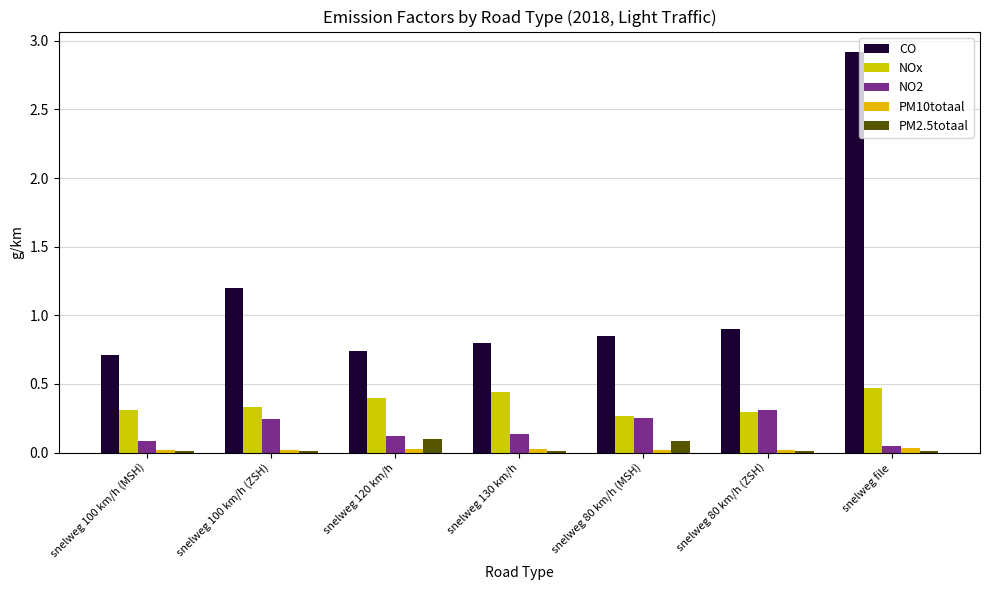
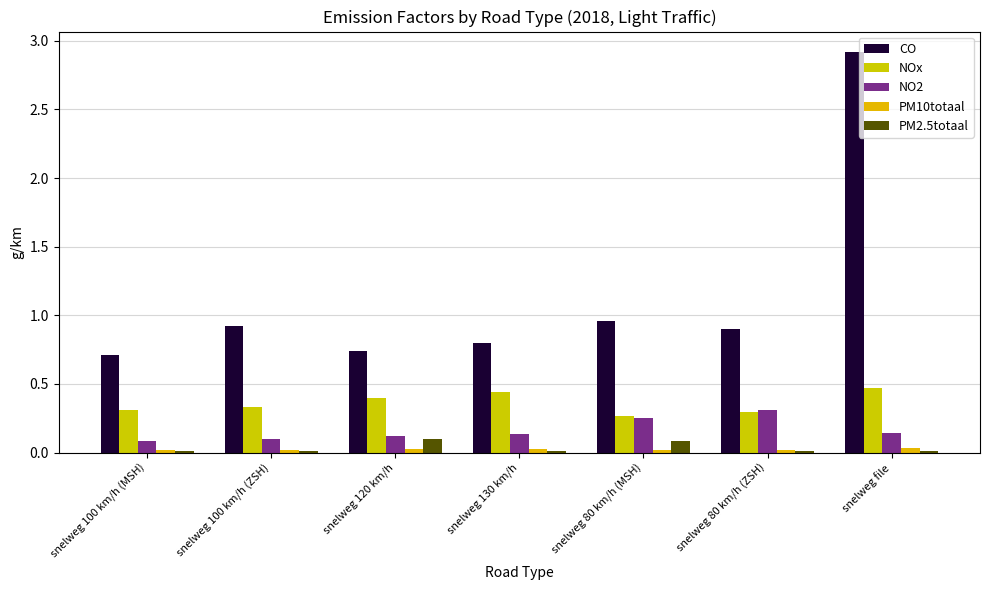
CO, snelweg 100 km/h (ZSH): 1.20 -> 0.92
NO2, snelweg 100 km/h (ZSH): 0.25 -> 0.10
CO, snelweg 80 km/h (MSH): 0.85 -> 0.96
NO2, snelweg file: 0.05 -> 0.14
